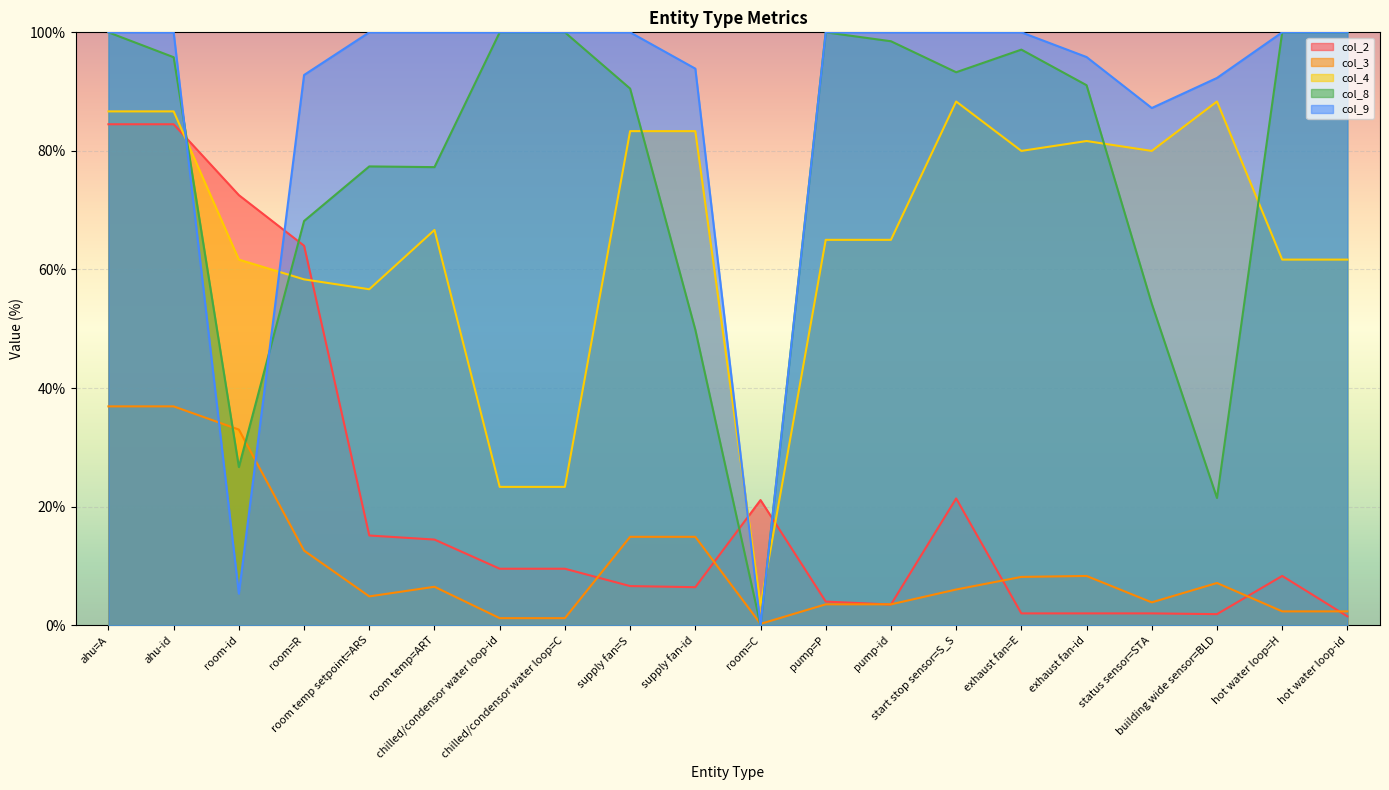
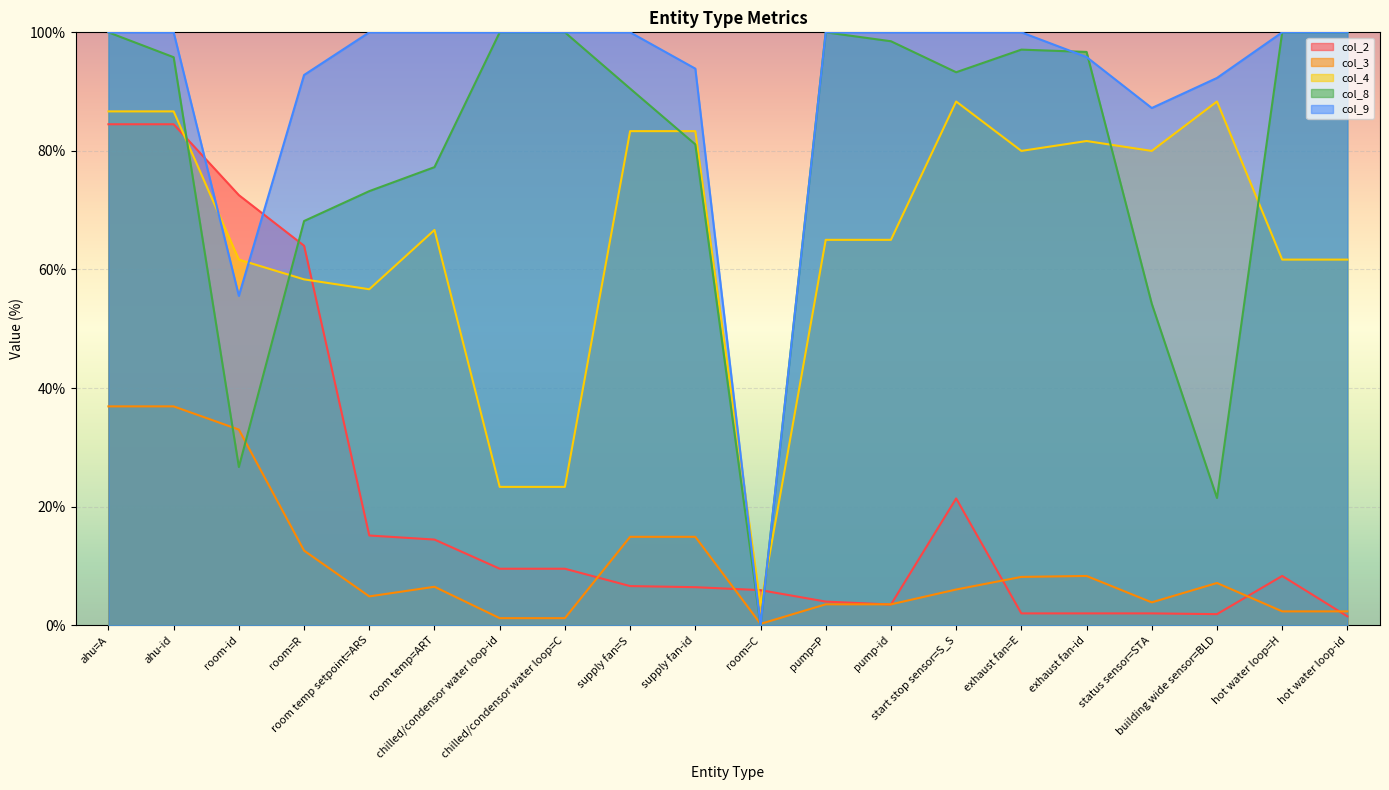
col_9, room-id: 5% -> 56%
col_8, room temp setpoint=ARS: 77% -> 73%
col_8, supply fan-id: 50% -> 81%
col_2, room=C: 21% -> 6%
col_8, exhaust fan-id: 91% -> 97%
